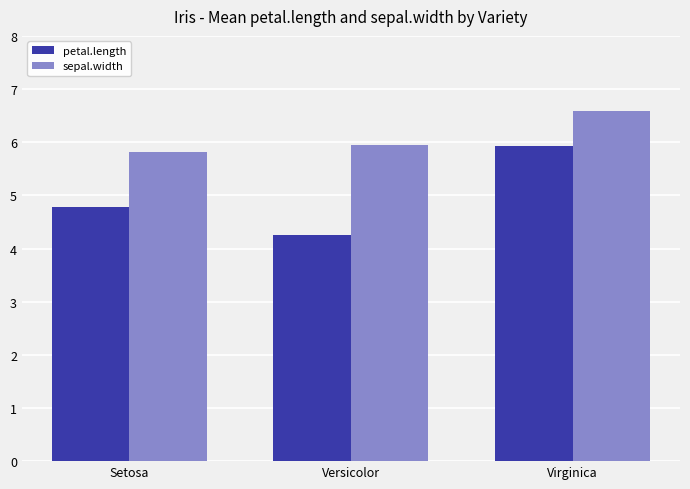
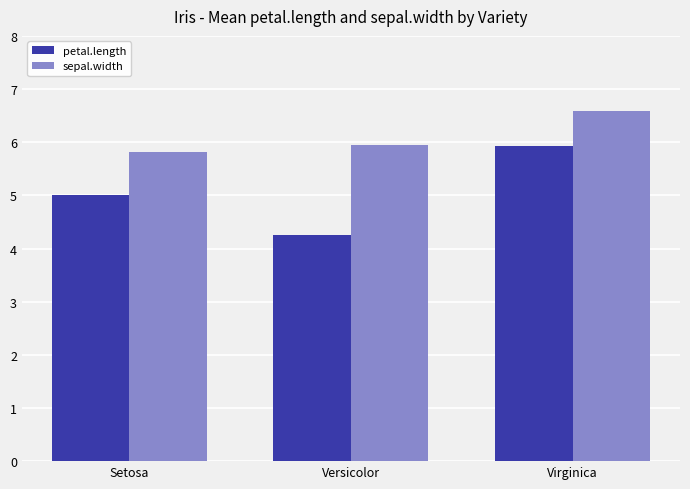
petal.length, Setosa: 4.8 -> 5.0
